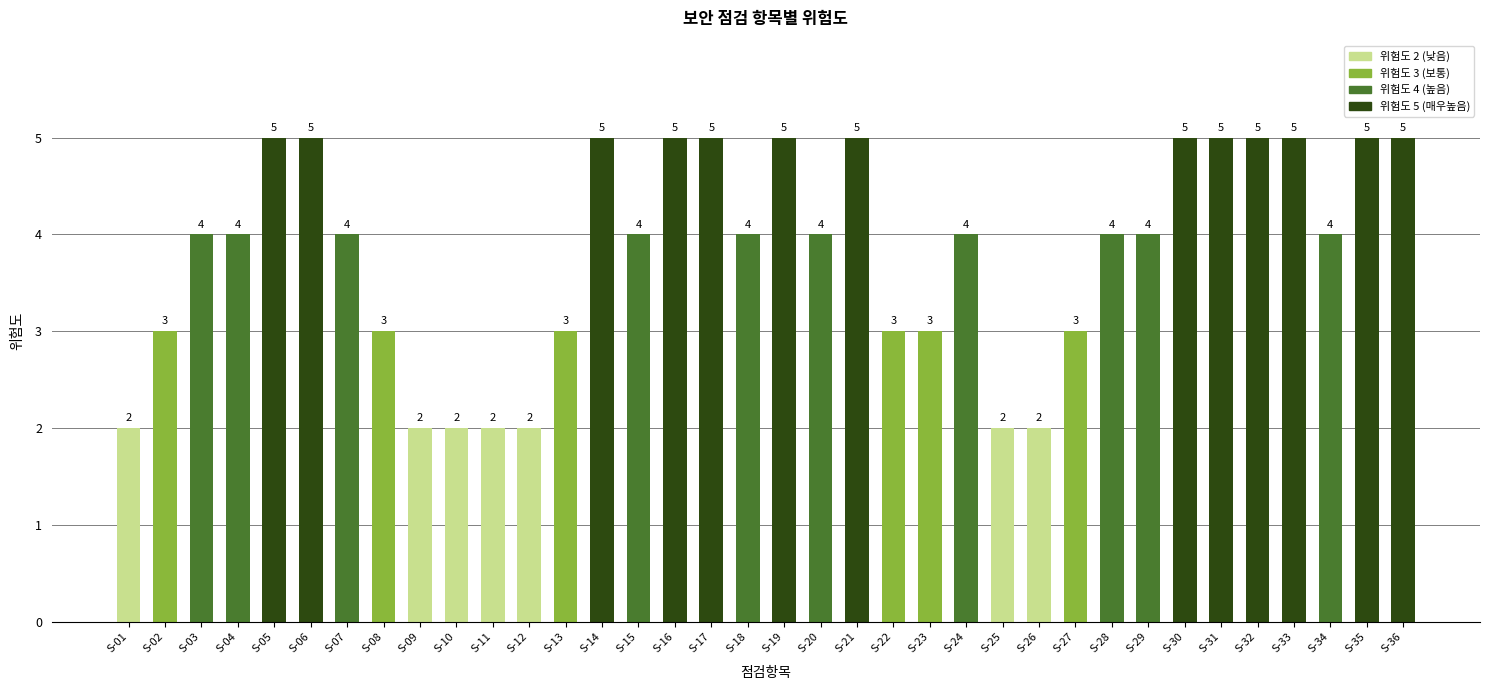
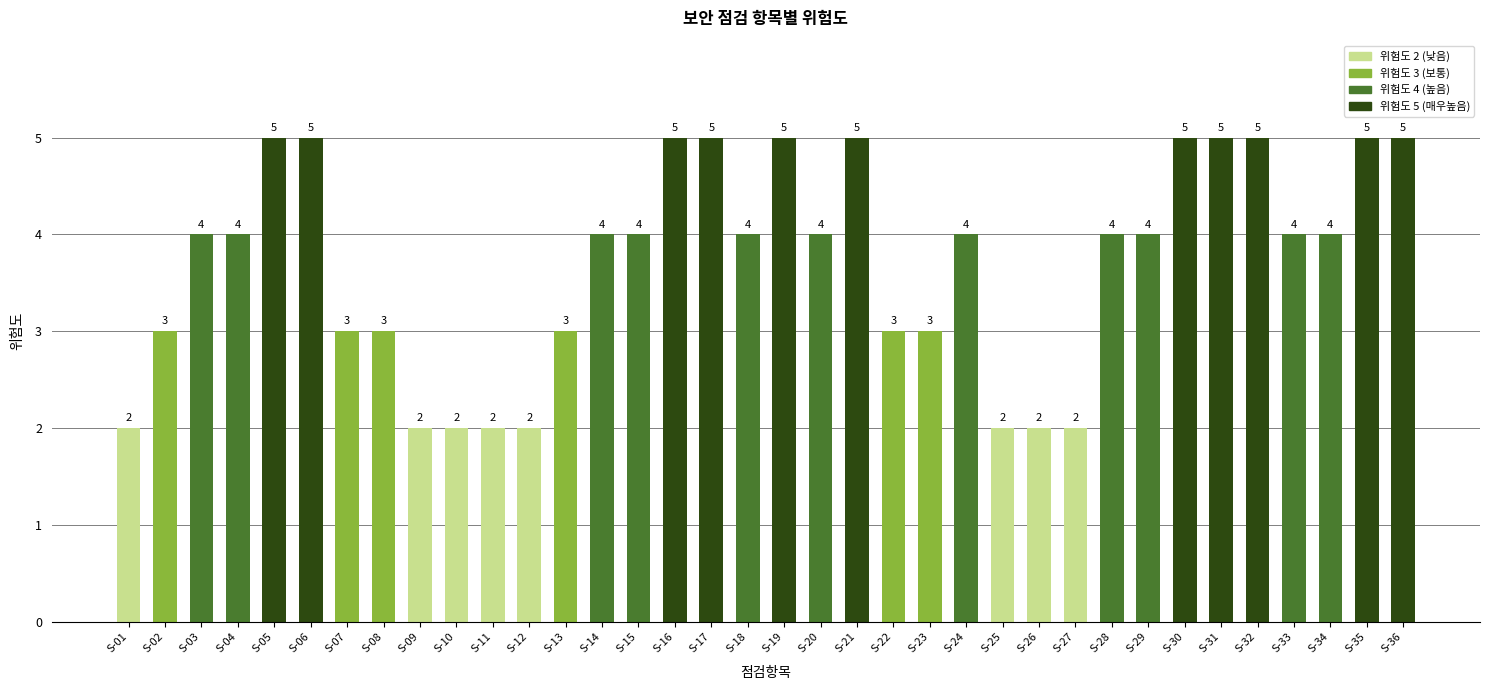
S-07: 4 -> 3
S-14: 5 -> 4
S-27: 3 -> 2
S-33: 5 -> 4
